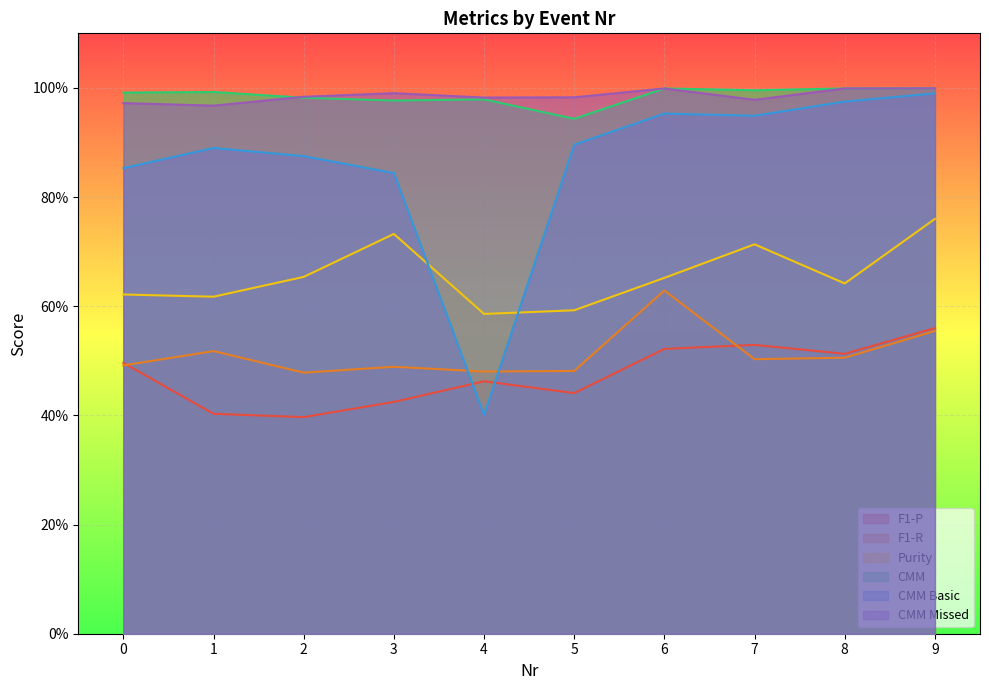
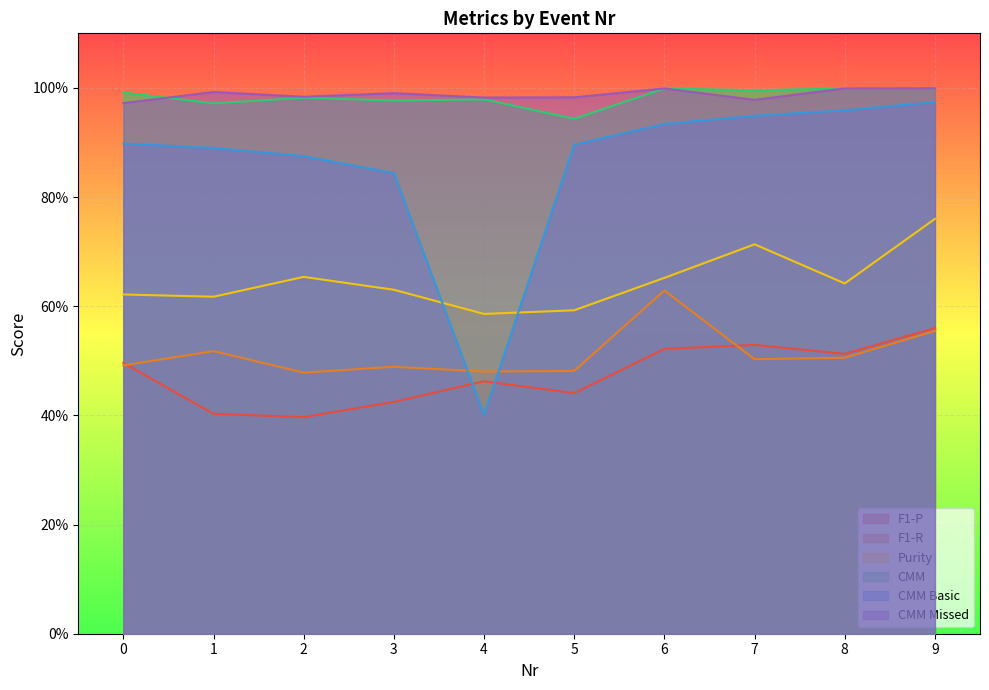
CMM Basic, 0: 85% -> 90%
CMM, 1: 99% -> 97%
CMM Missed, 1: 97% -> 99%
Purity, 3: 73% -> 63%
CMM Basic, 6: 95% -> 93%
CMM Basic, 8: 98% -> 96%
CMM Basic, 9: 99% -> 97%
